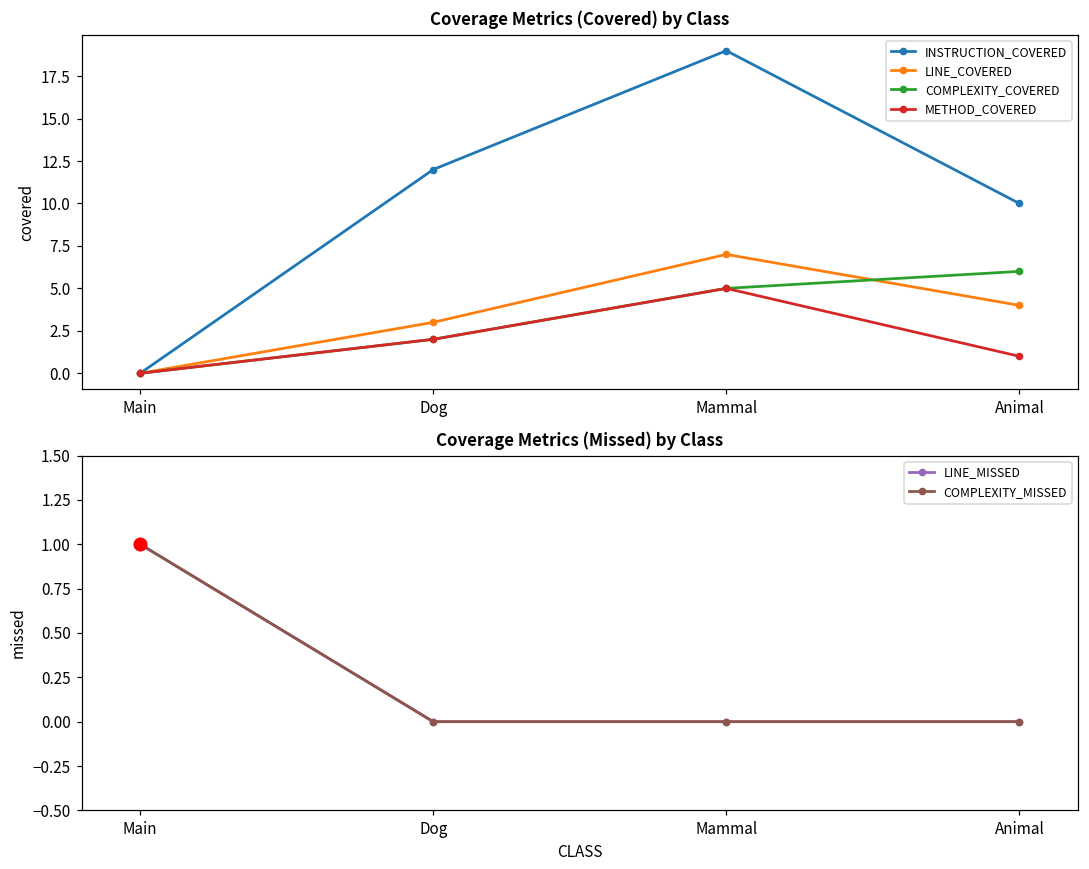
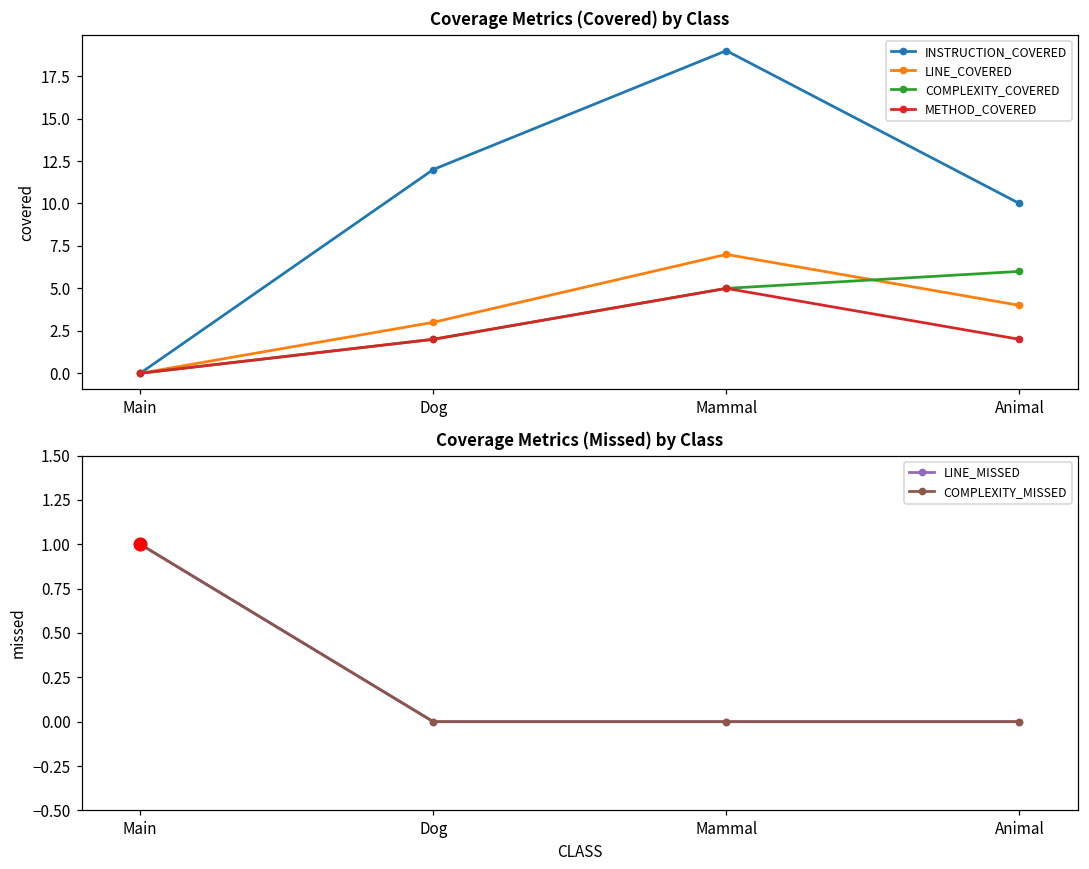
Coverage Metrics (Covered) by Class, METHOD_COVERED, Animal: 1 -> 2
